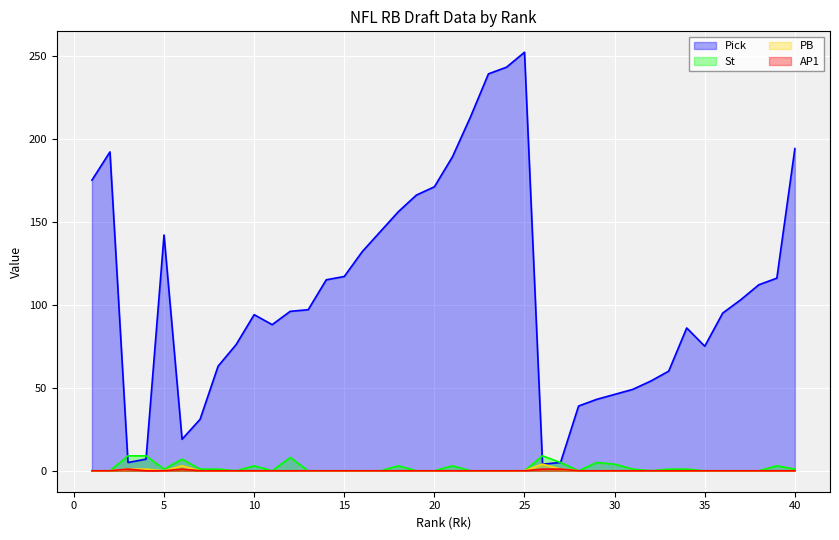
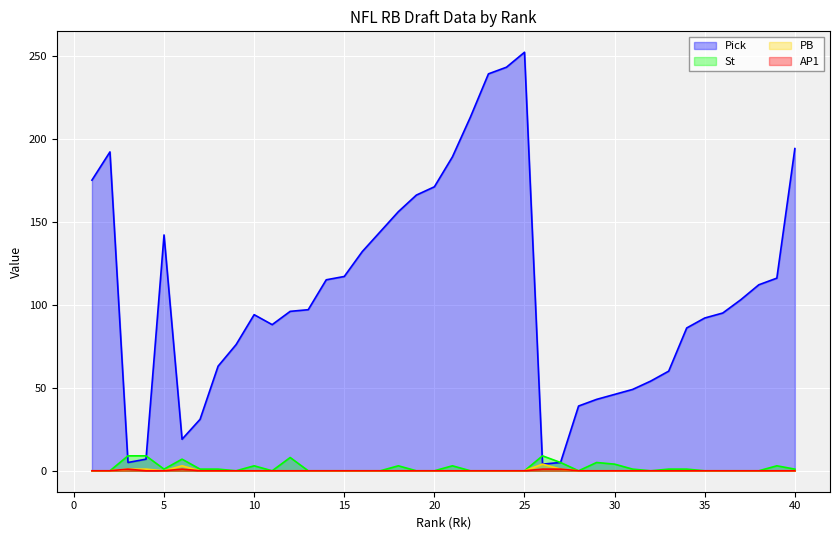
Pick, 35: 75 -> 92
